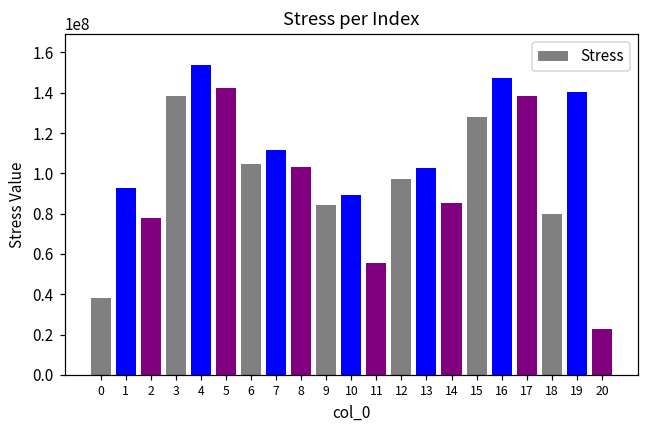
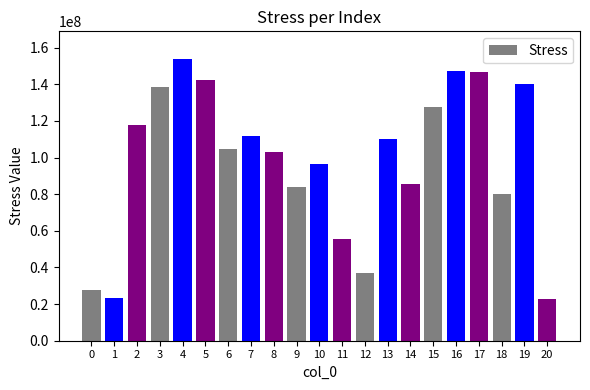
0: 38000000 -> 28000000
1: 93000000 -> 23000000
2: 78000000 -> 118000000
10: 89000000 -> 97000000
12: 97000000 -> 37000000
13: 103000000 -> 110000000
17: 138000000 -> 146000000
